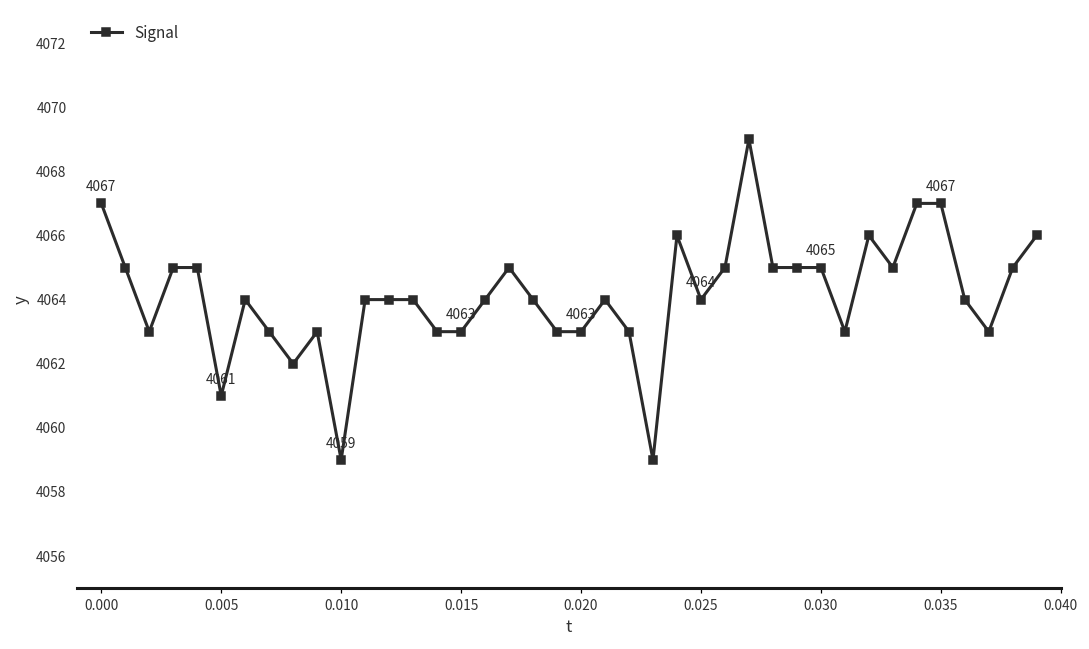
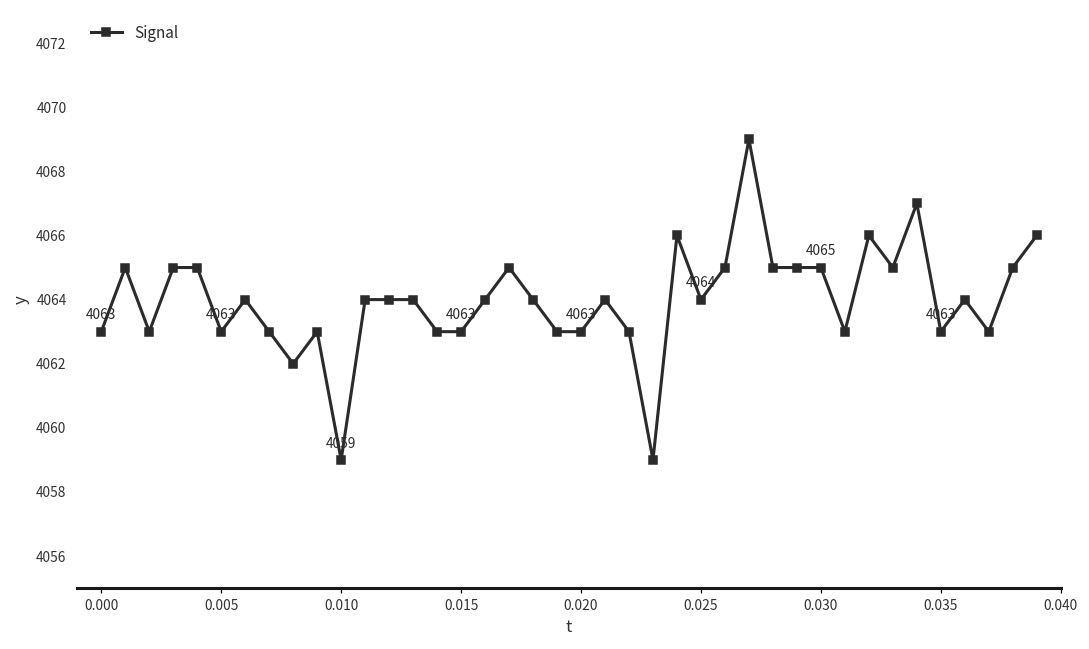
0.000: 4067 -> 4063
0.005: 4061 -> 4063
0.035: 4067 -> 4063
